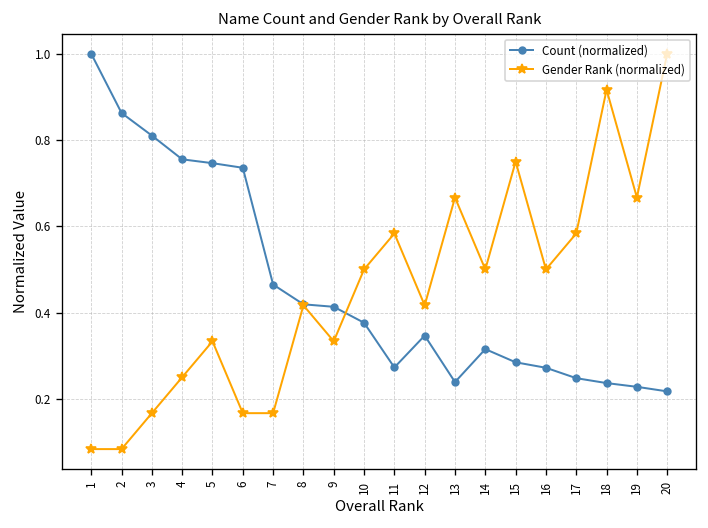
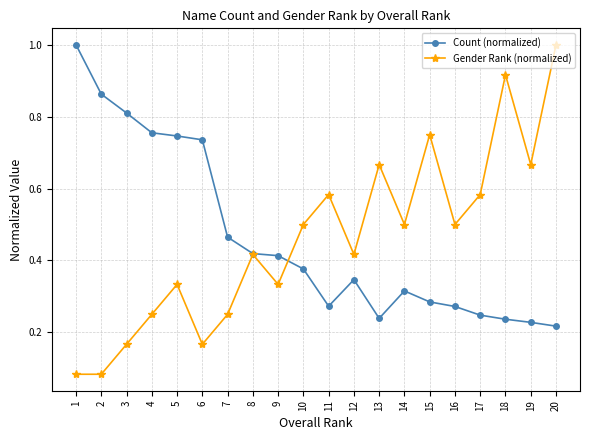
Gender Rank (normalized), 7: 0.17 -> 0.25
